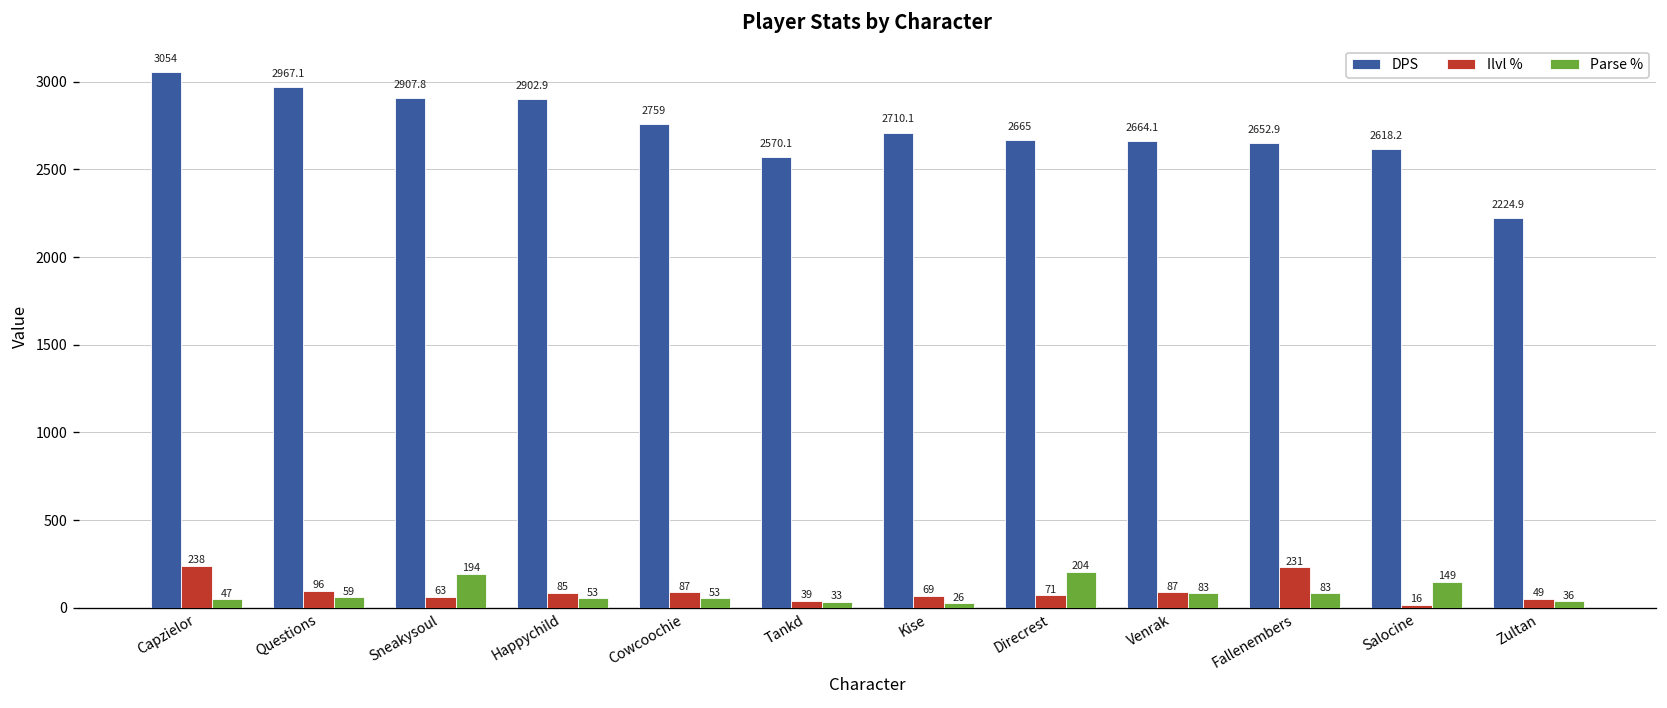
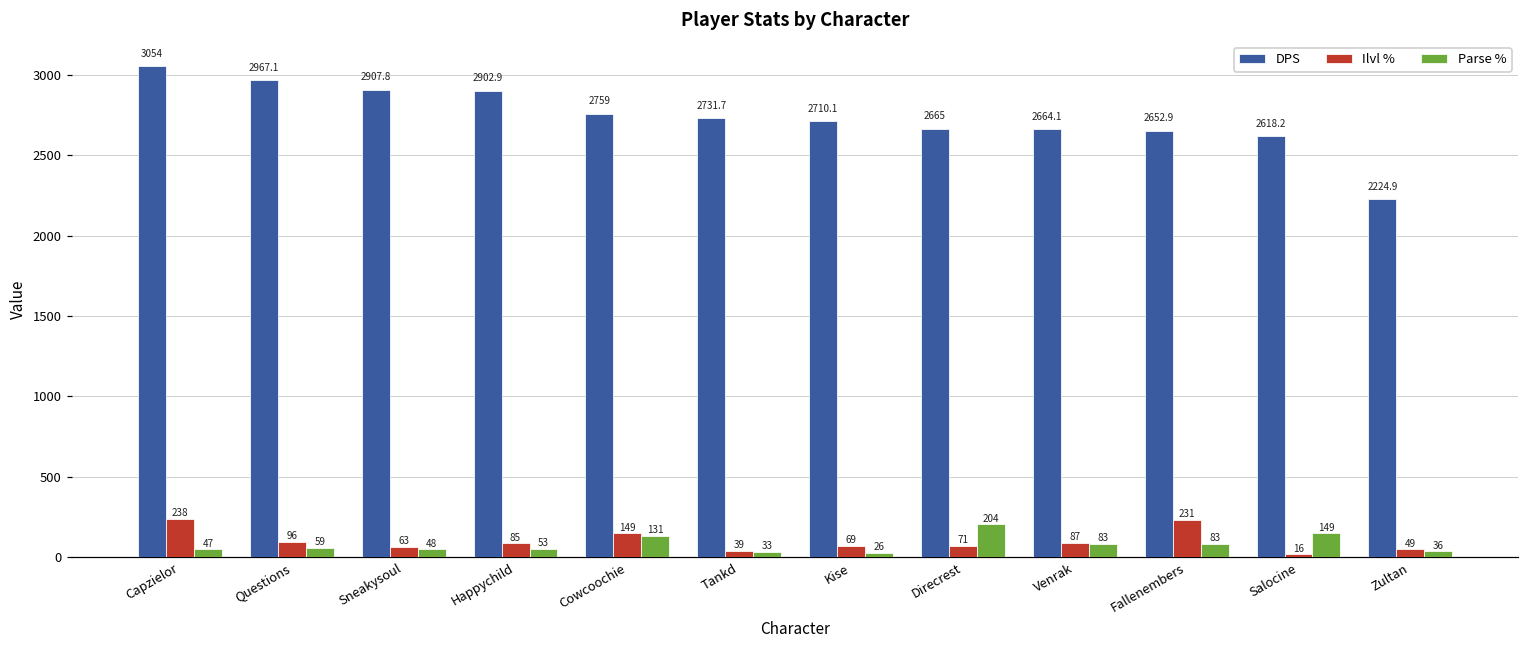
Parse %, Sneakysoul: 194 -> 48
Ilvl %, Cowcoochie: 87 -> 149
Parse %, Cowcoochie: 53 -> 131
DPS, Tankd: 2570.1 -> 2731.7
